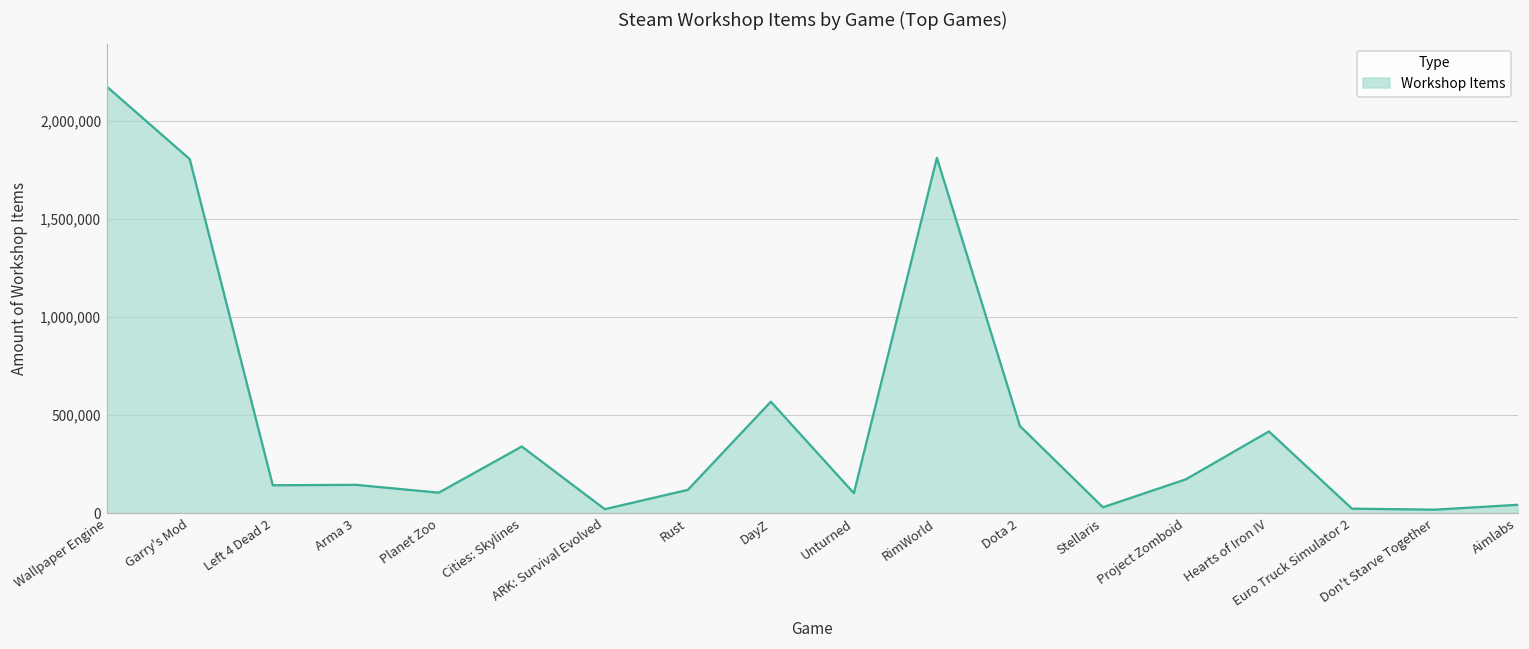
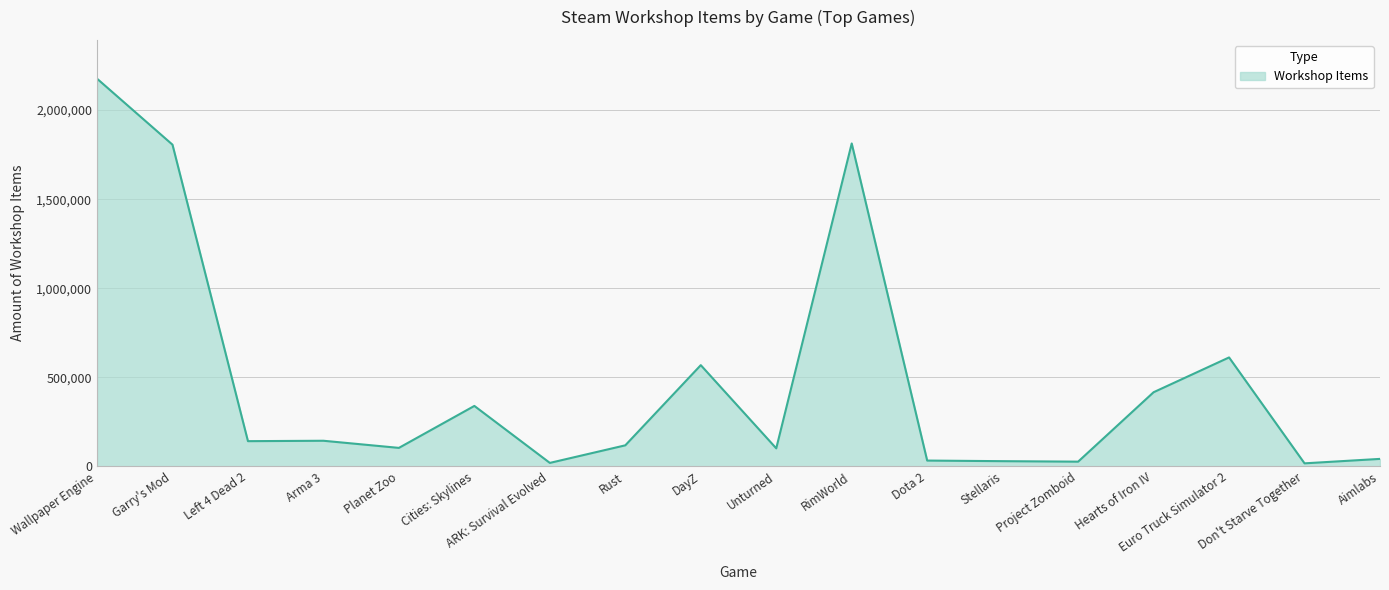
Dota 2: 440,000 -> 30,000
Project Zomboid: 170,000 -> 30,000
Euro Truck Simulator 2: 20,000 -> 610,000
